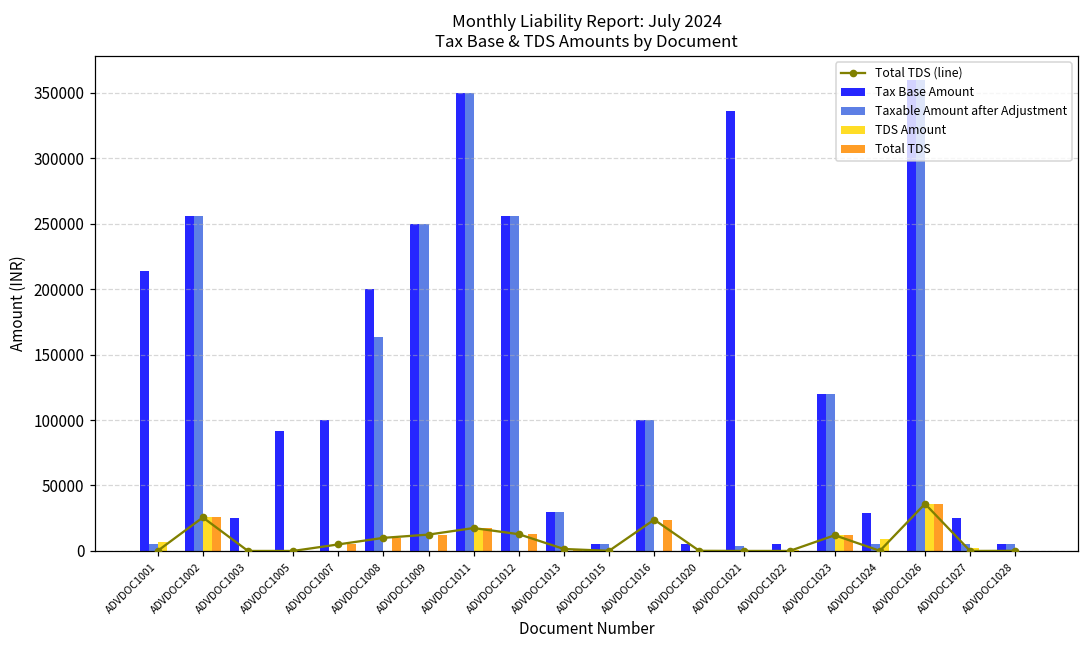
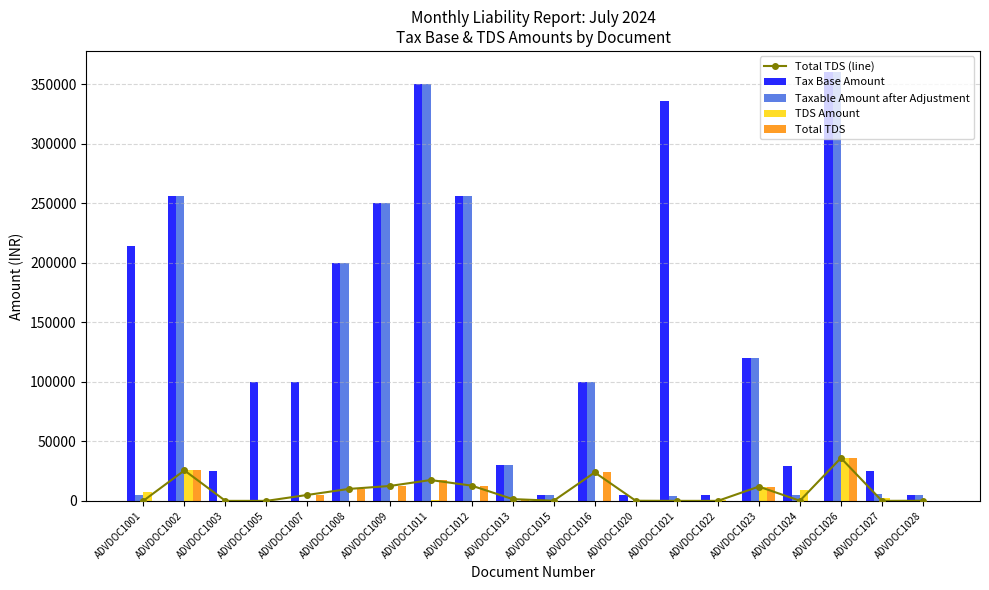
Tax Base Amount, ADVDOC1005: 92000 -> 100000
Taxable Amount after Adjustment, ADVDOC1008: 164000 -> 200000
TDS Amount, ADVDOC1011: 17000 -> 0
